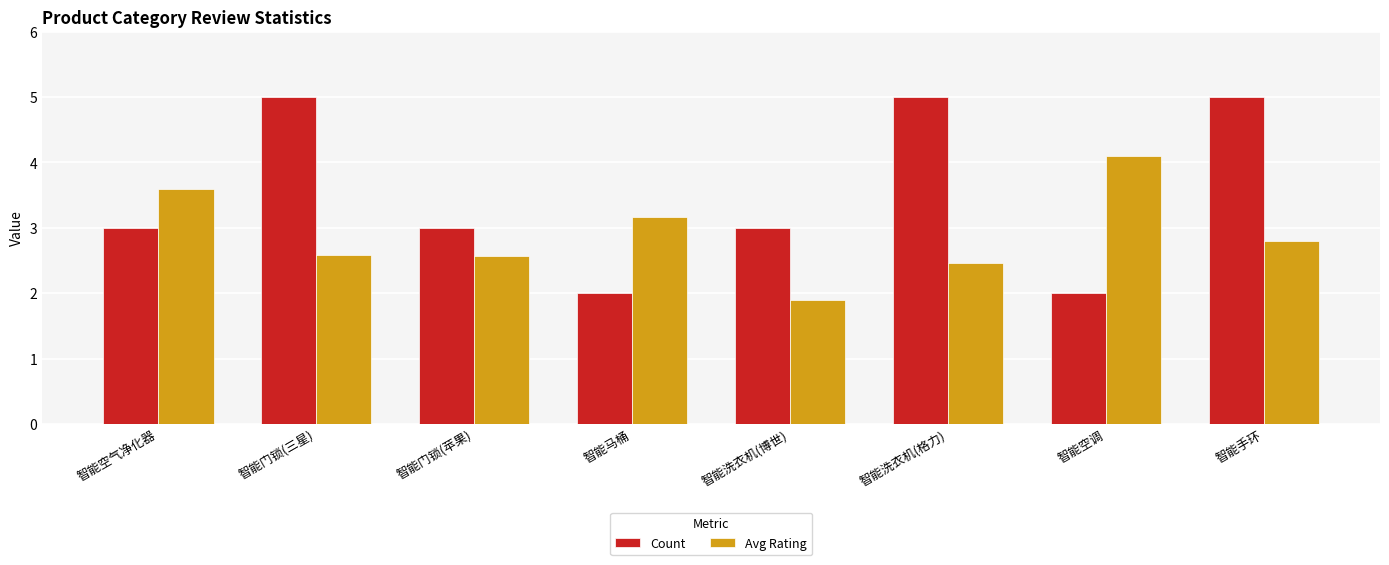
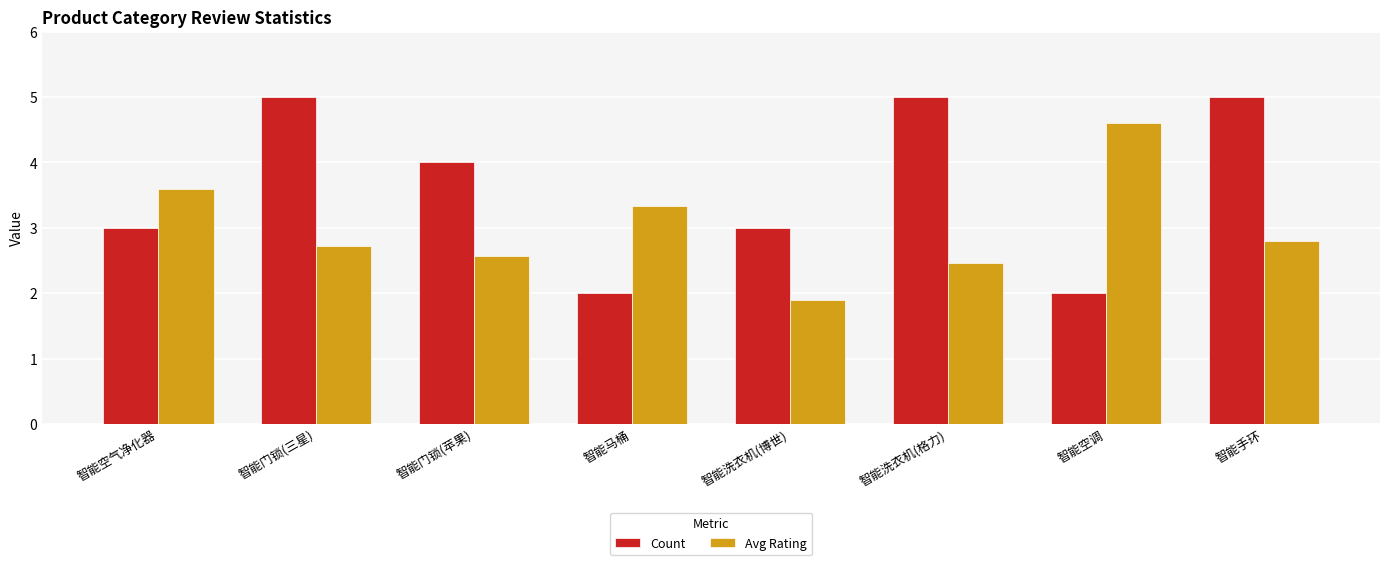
Avg Rating, 智能门锁(三星): 2.6 -> 2.7
Count, 智能门锁(苹果): 3 -> 4
Avg Rating, 智能马桶: 3.2 -> 3.3
Avg Rating, 智能空调: 4.1 -> 4.6
